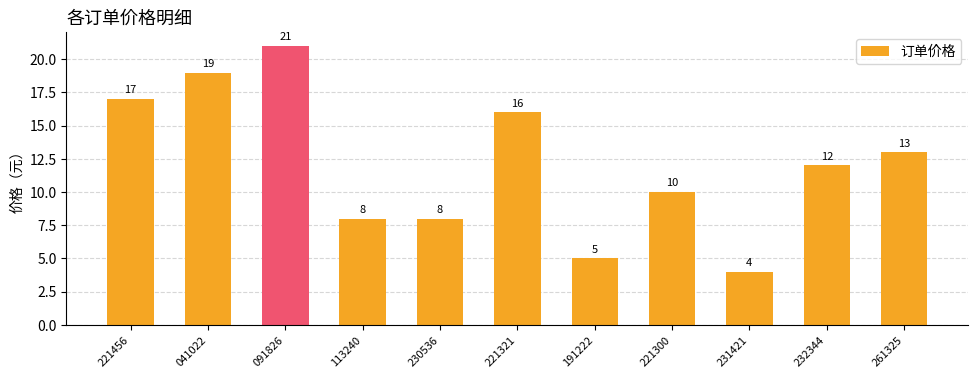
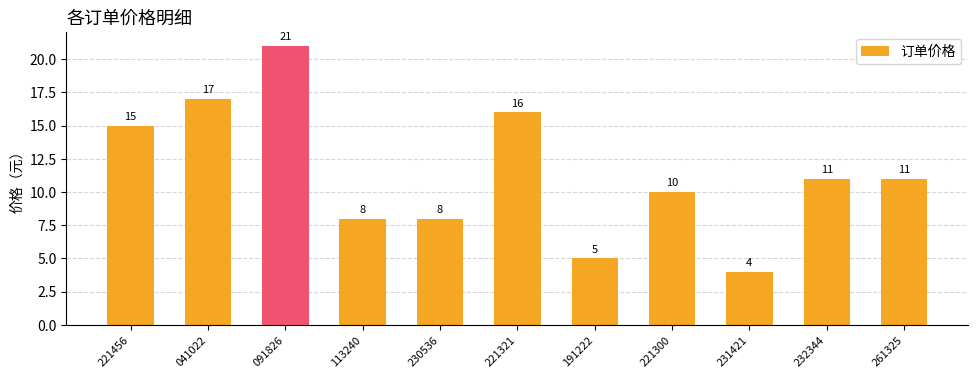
221456: 17 -> 15
041022: 19 -> 17
232344: 12 -> 11
261325: 13 -> 11
